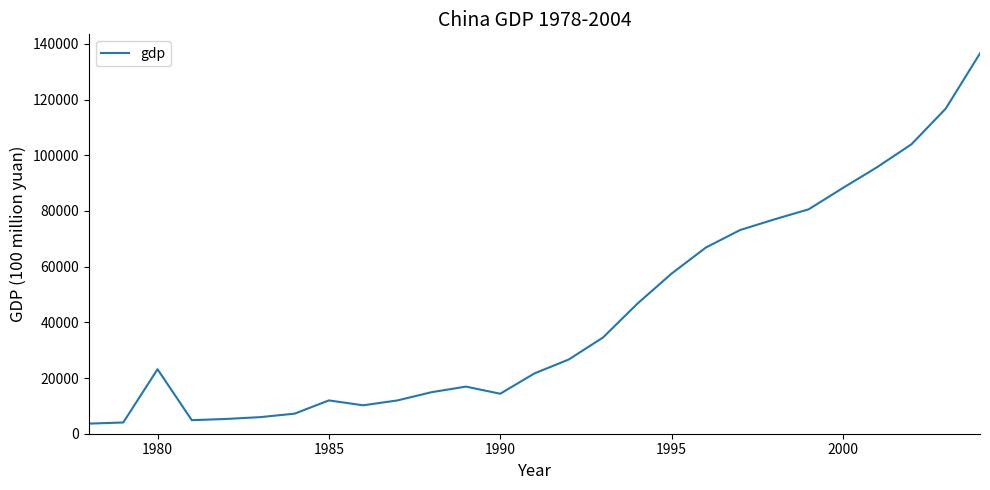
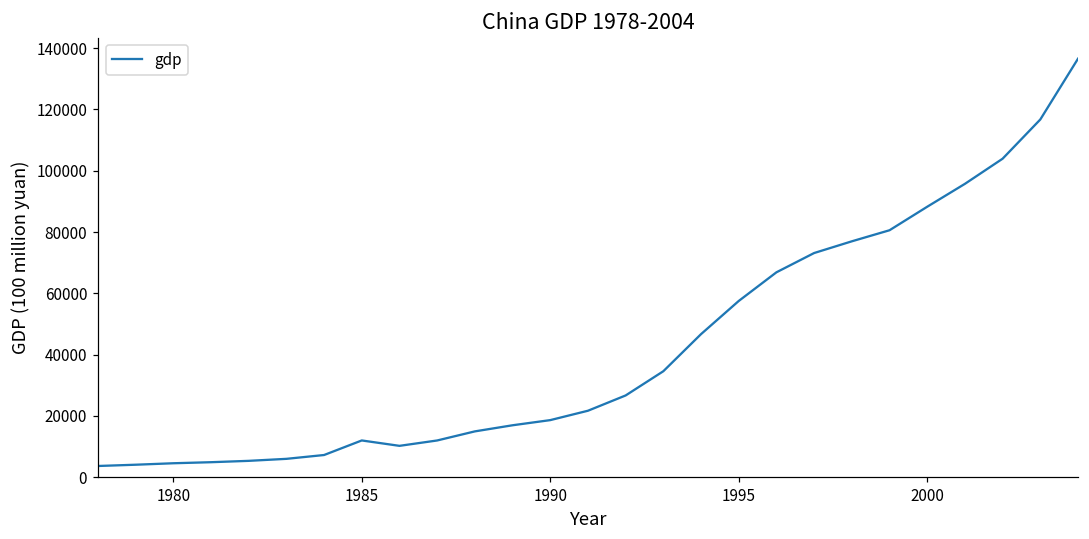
1980: 23000 -> 5000
1990: 14000 -> 19000
